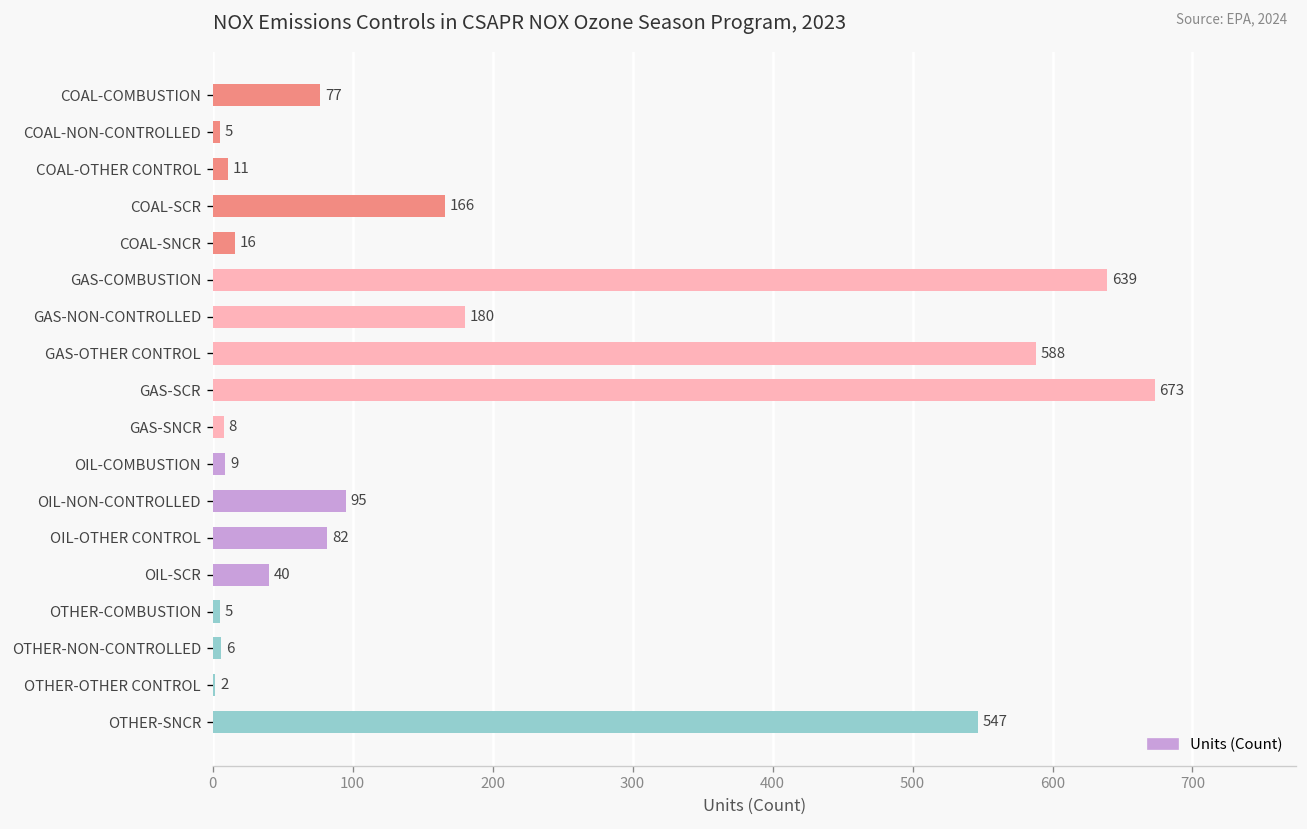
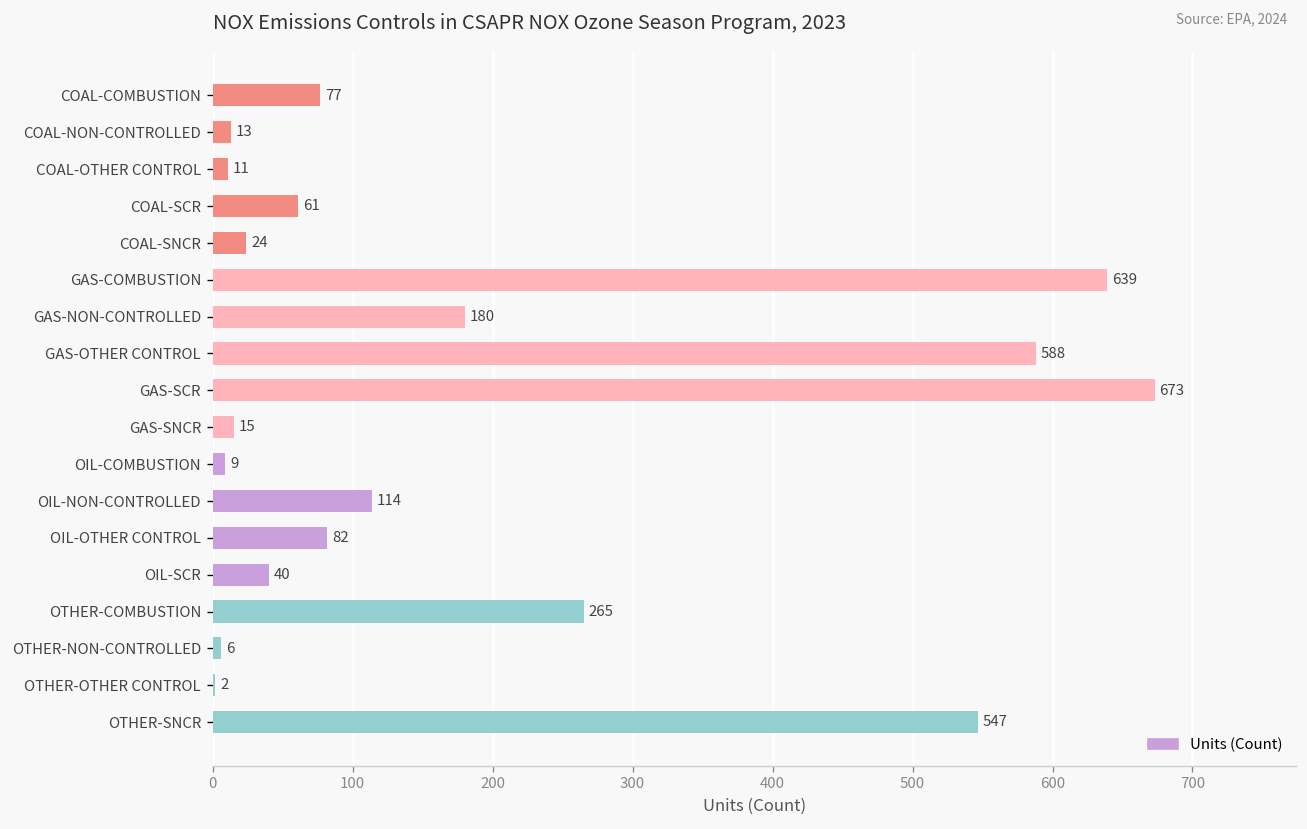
COAL-NON-CONTROLLED: 5 -> 13
COAL-SCR: 166 -> 61
COAL-SNCR: 16 -> 24
GAS-SNCR: 8 -> 15
OIL-NON-CONTROLLED: 95 -> 114
OTHER-COMBUSTION: 5 -> 265
